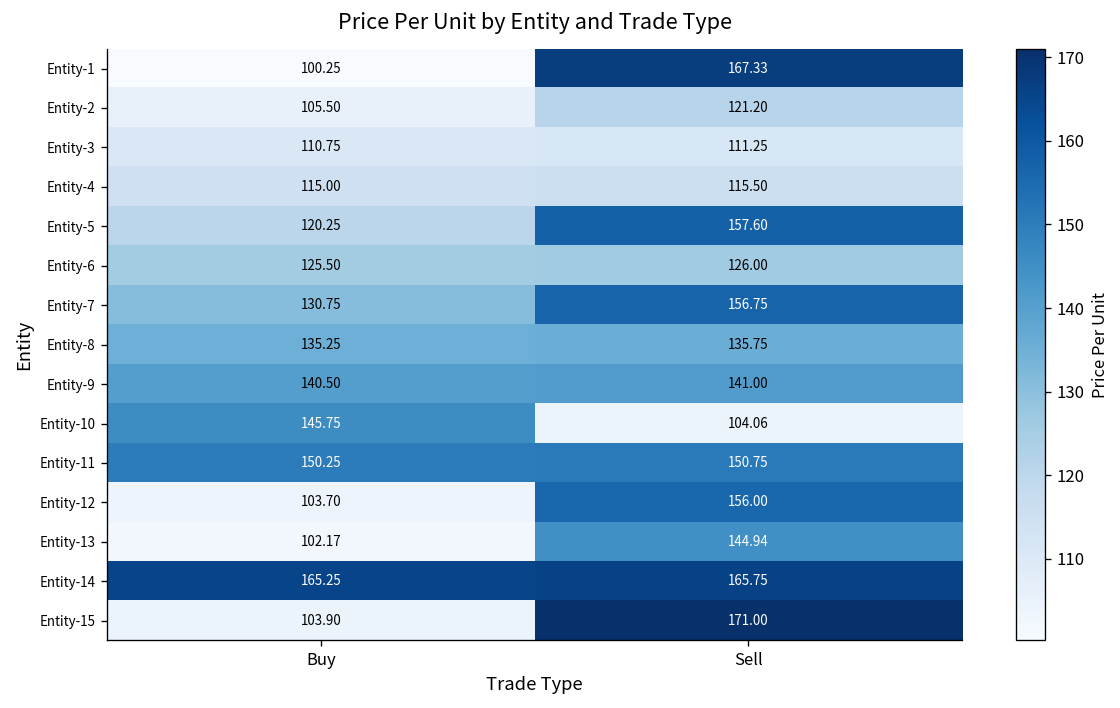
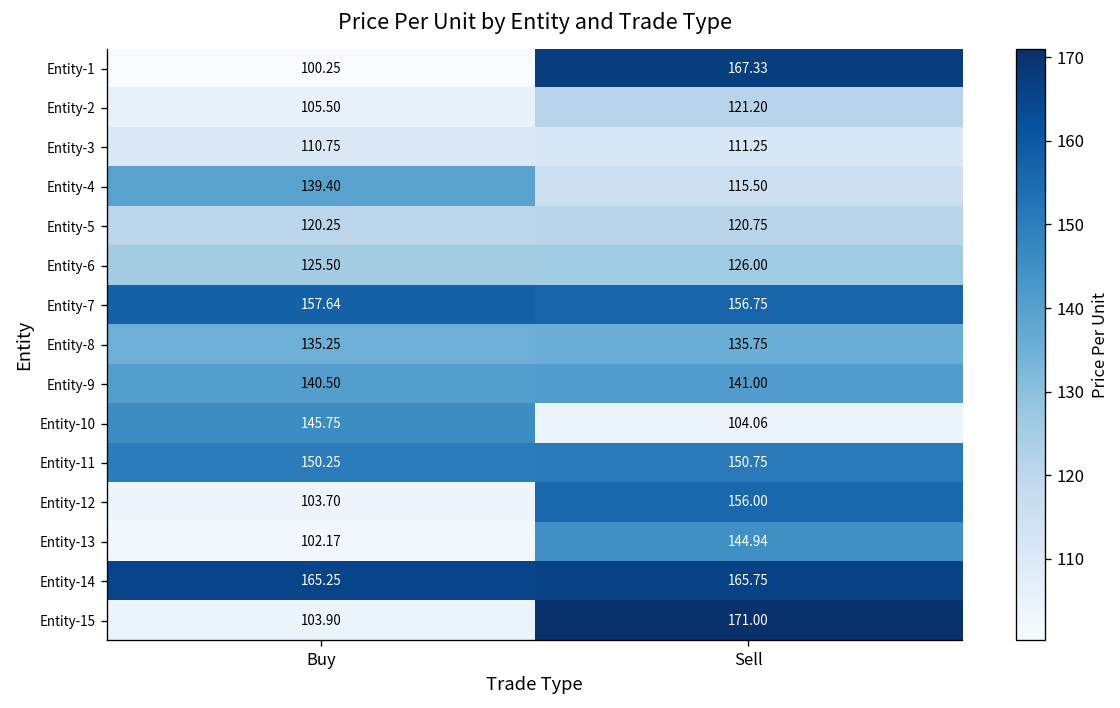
Entity-4, Buy: 115.00 -> 139.40
Entity-5, Sell: 157.60 -> 120.75
Entity-7, Buy: 130.75 -> 157.64
